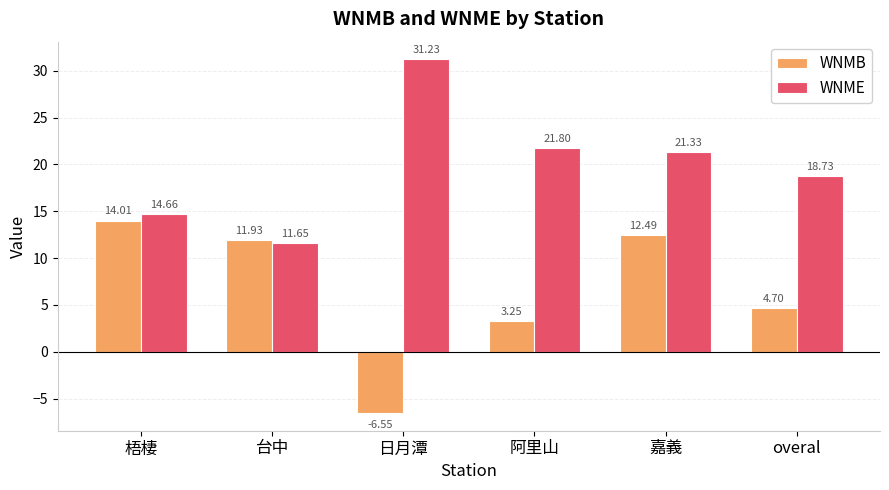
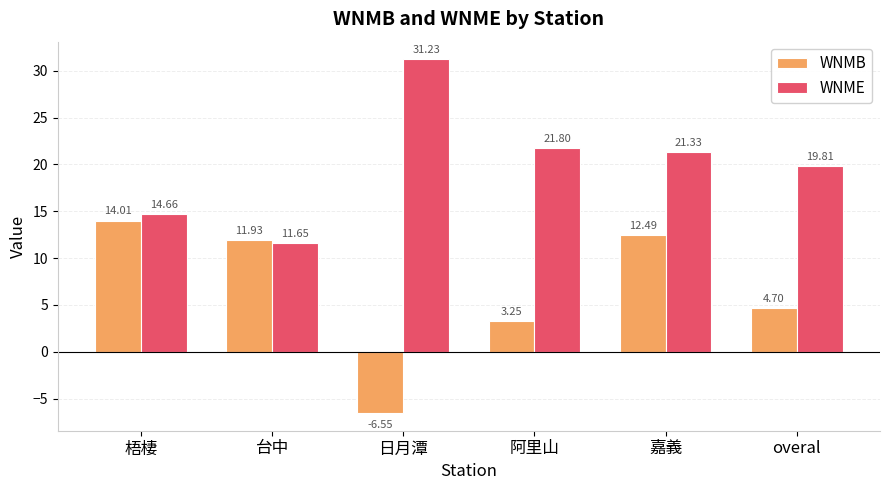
WNME, overal: 18.73 -> 19.81
